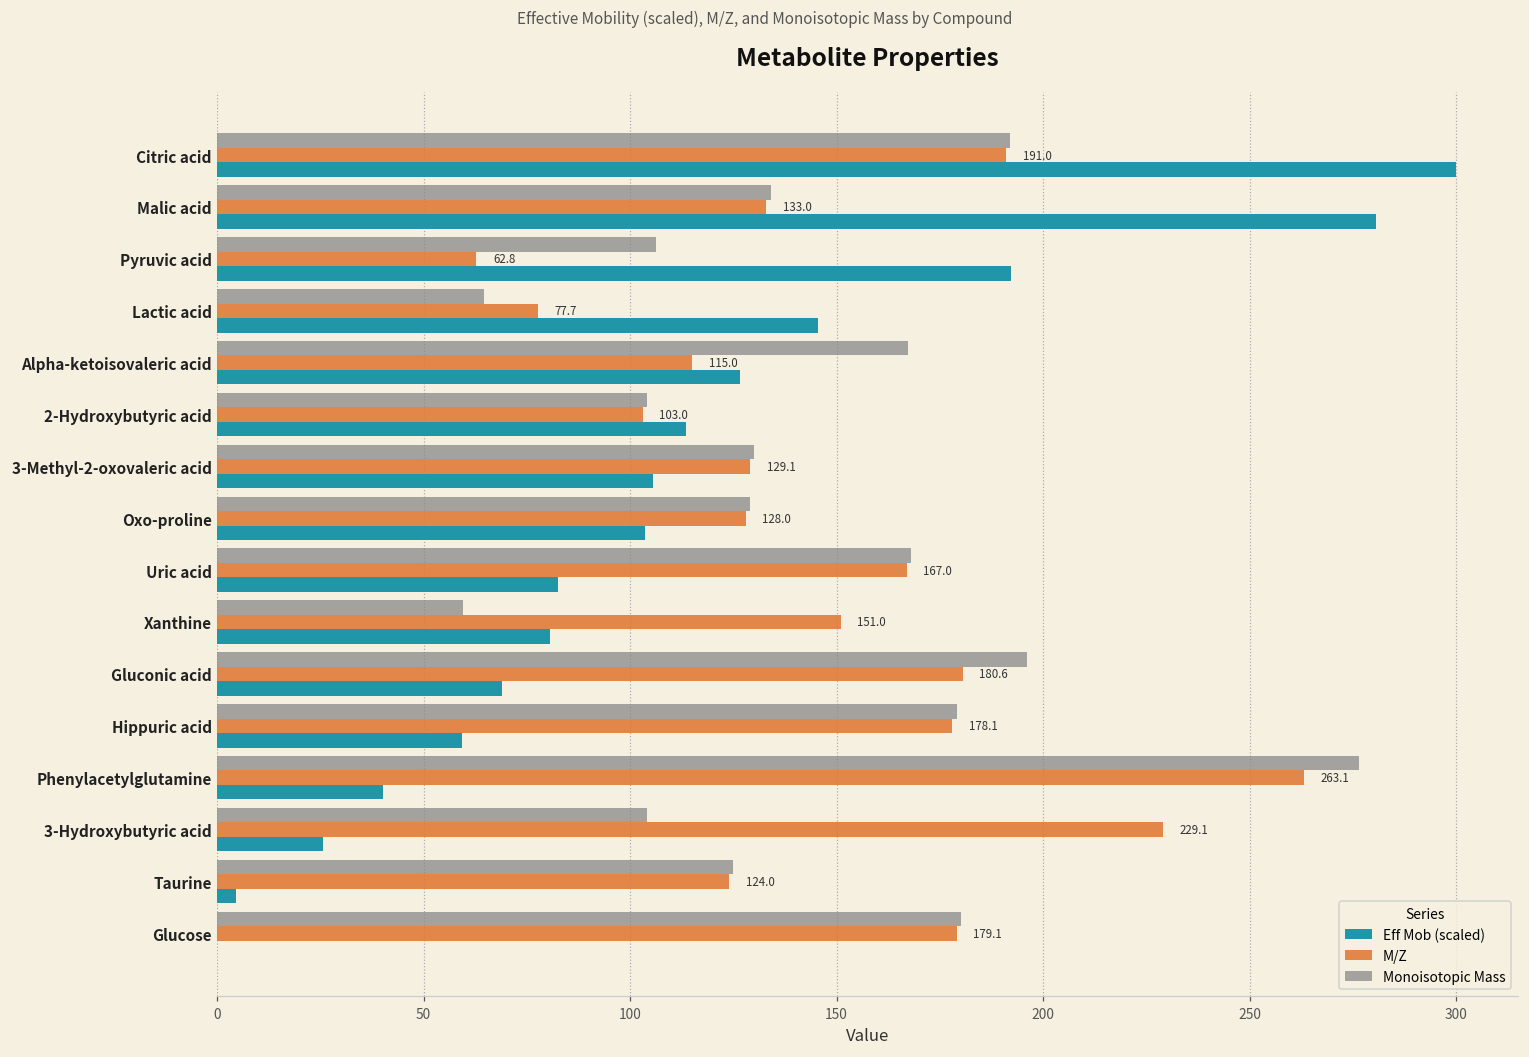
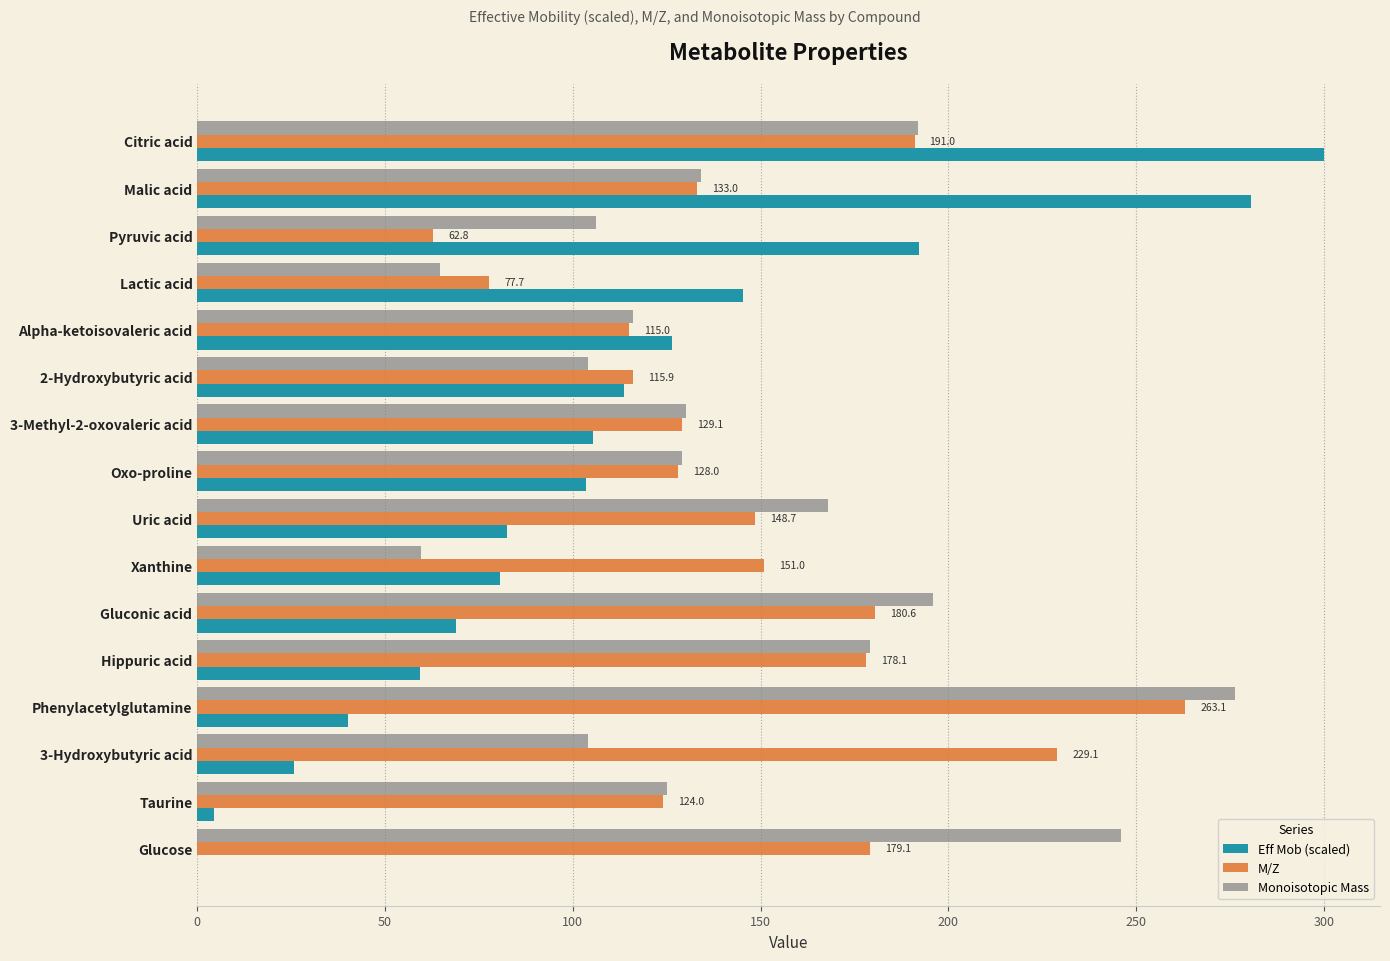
Monoisotopic Mass, Alpha-ketoisovaleric acid: 167 -> 116
M/Z, 2-Hydroxybutyric acid: 103.0 -> 115.9
M/Z, Uric acid: 167.0 -> 148.7
Monoisotopic Mass, Glucose: 180 -> 246
